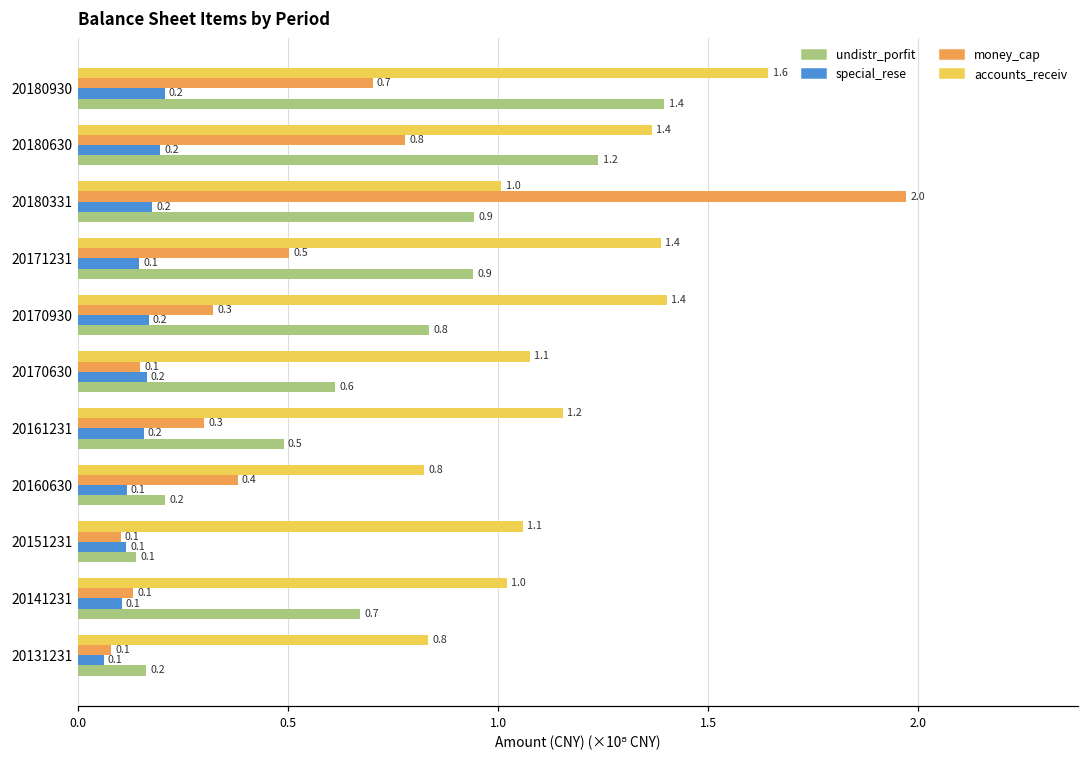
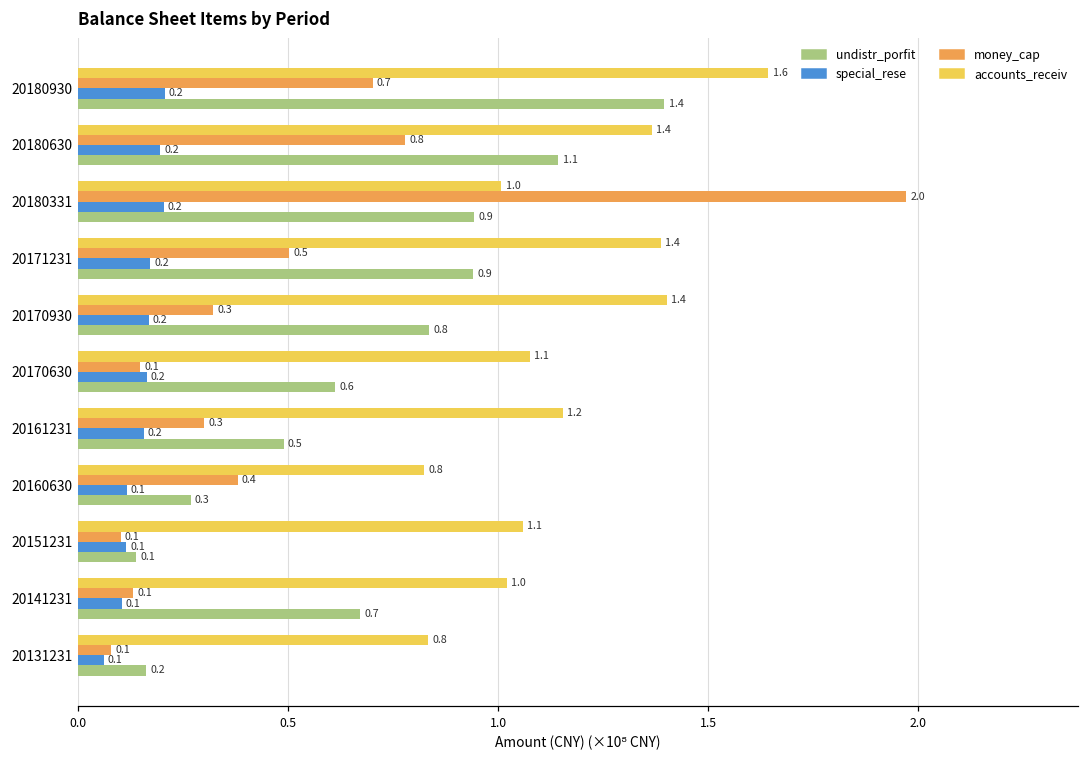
undistr_porfit, 20180630: 1.2 -> 1.1
special_rese, 20180331: 0.18 -> 0.20
special_rese, 20171231: 0.1 -> 0.2
undistr_porfit, 20160630: 0.2 -> 0.3
